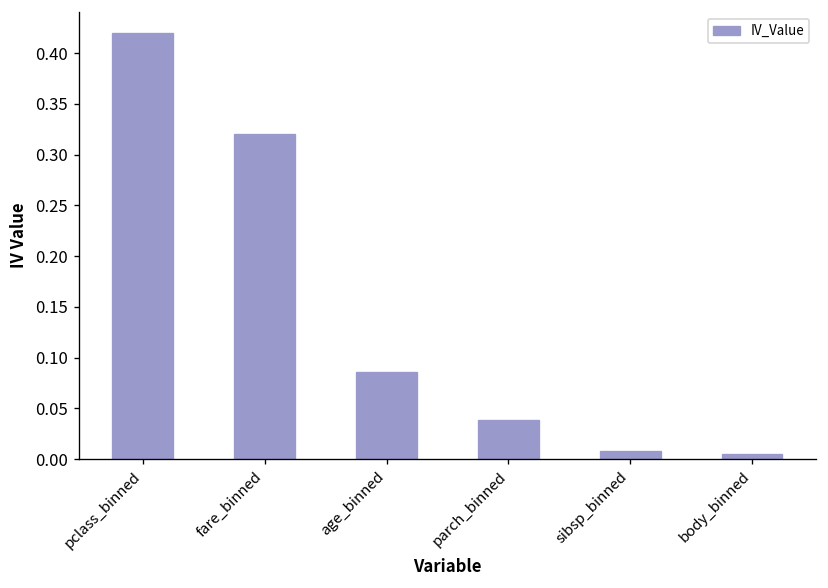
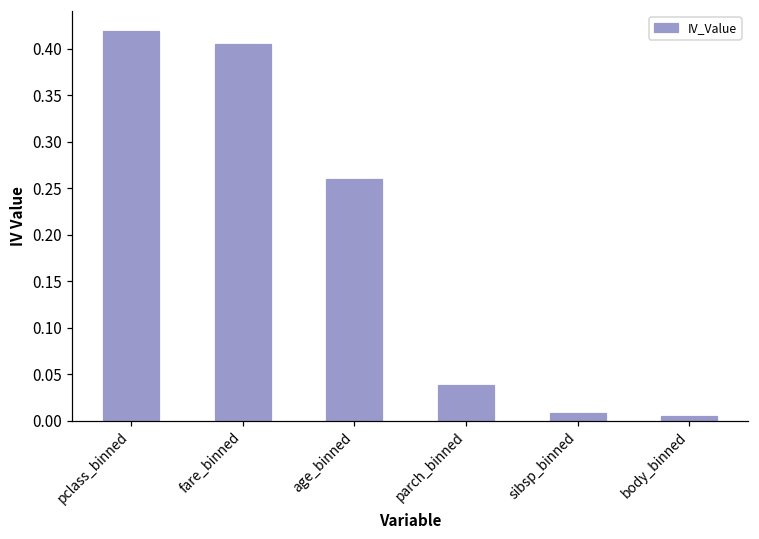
fare_binned: 0.32 -> 0.41
age_binned: 0.09 -> 0.26
